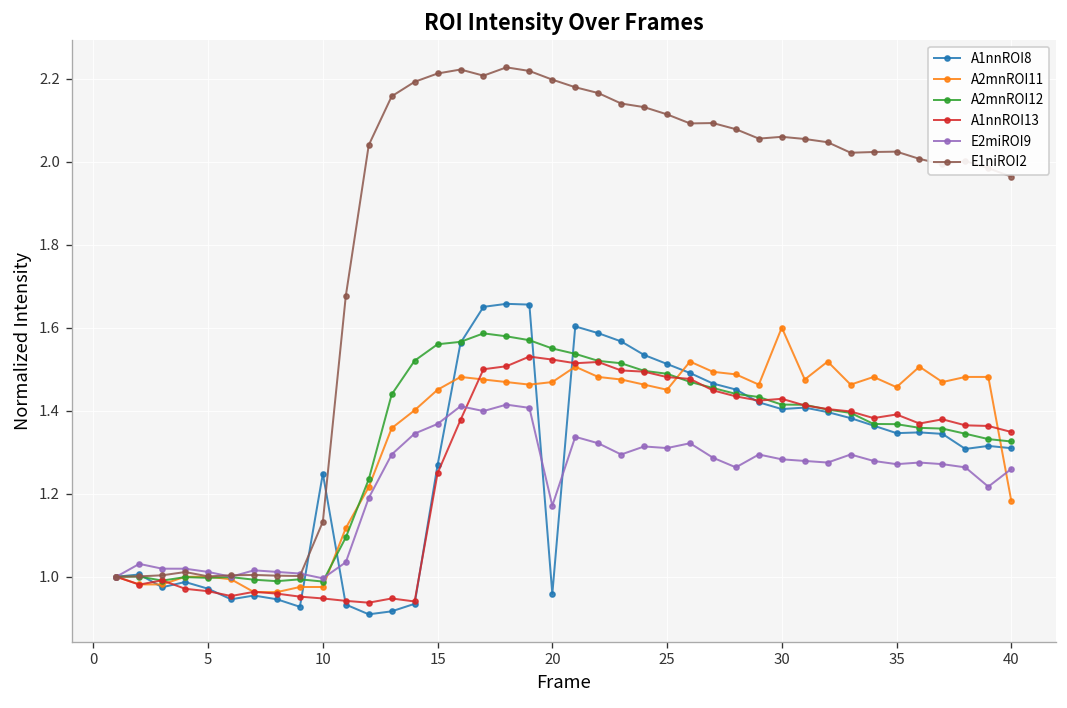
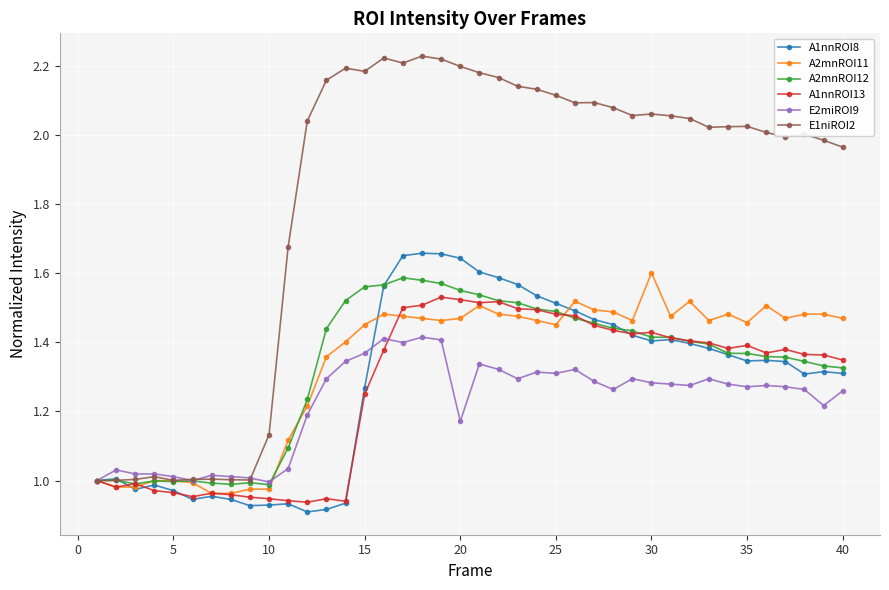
A1nnROI8, 10: 1.25 -> 0.93
E1niROI2, 15: 2.21 -> 2.18
A1nnROI8, 20: 0.96 -> 1.64
A2mnROI11, 40: 1.18 -> 1.47
